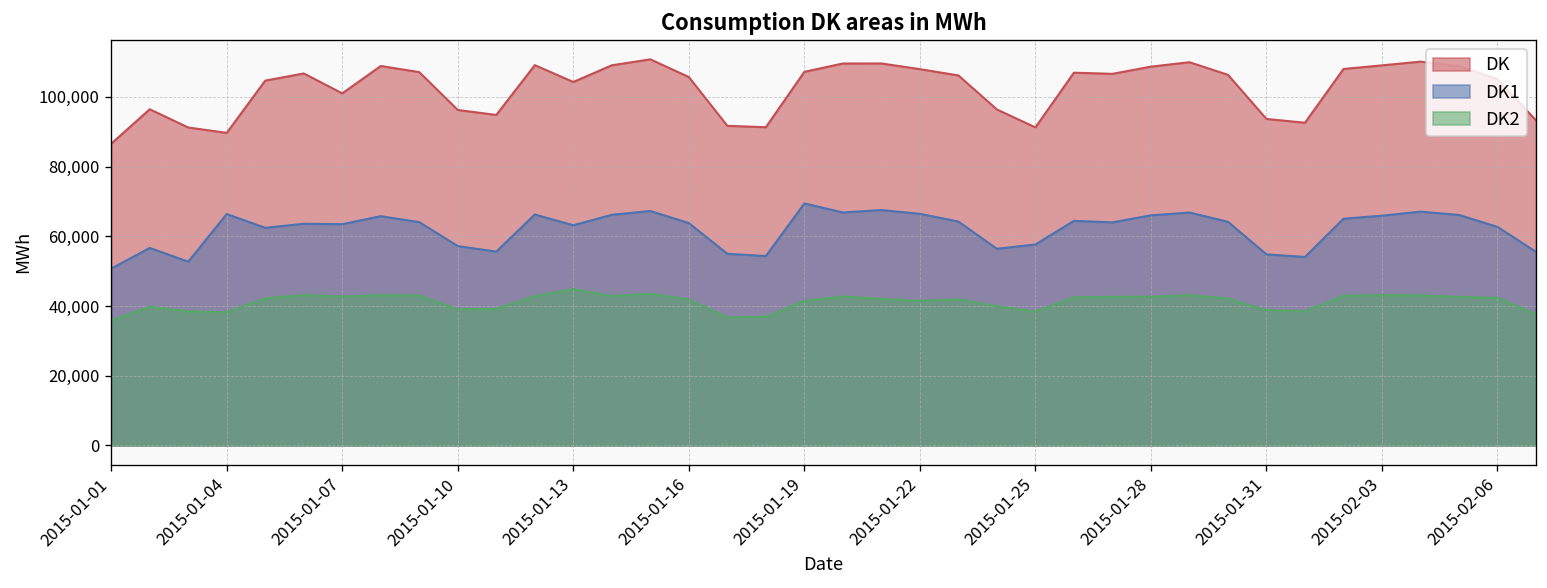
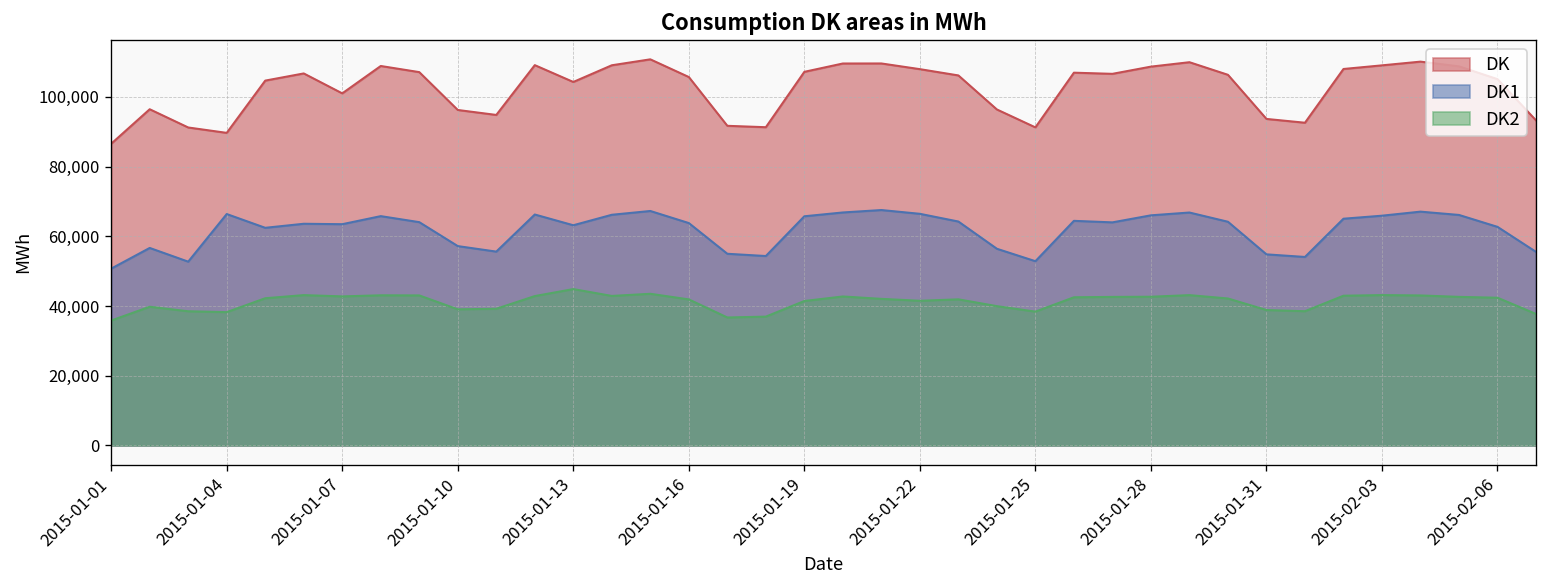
DK1, 2015-01-19: 69,000 -> 66,000
DK1, 2015-01-25: 58,000 -> 53,000
